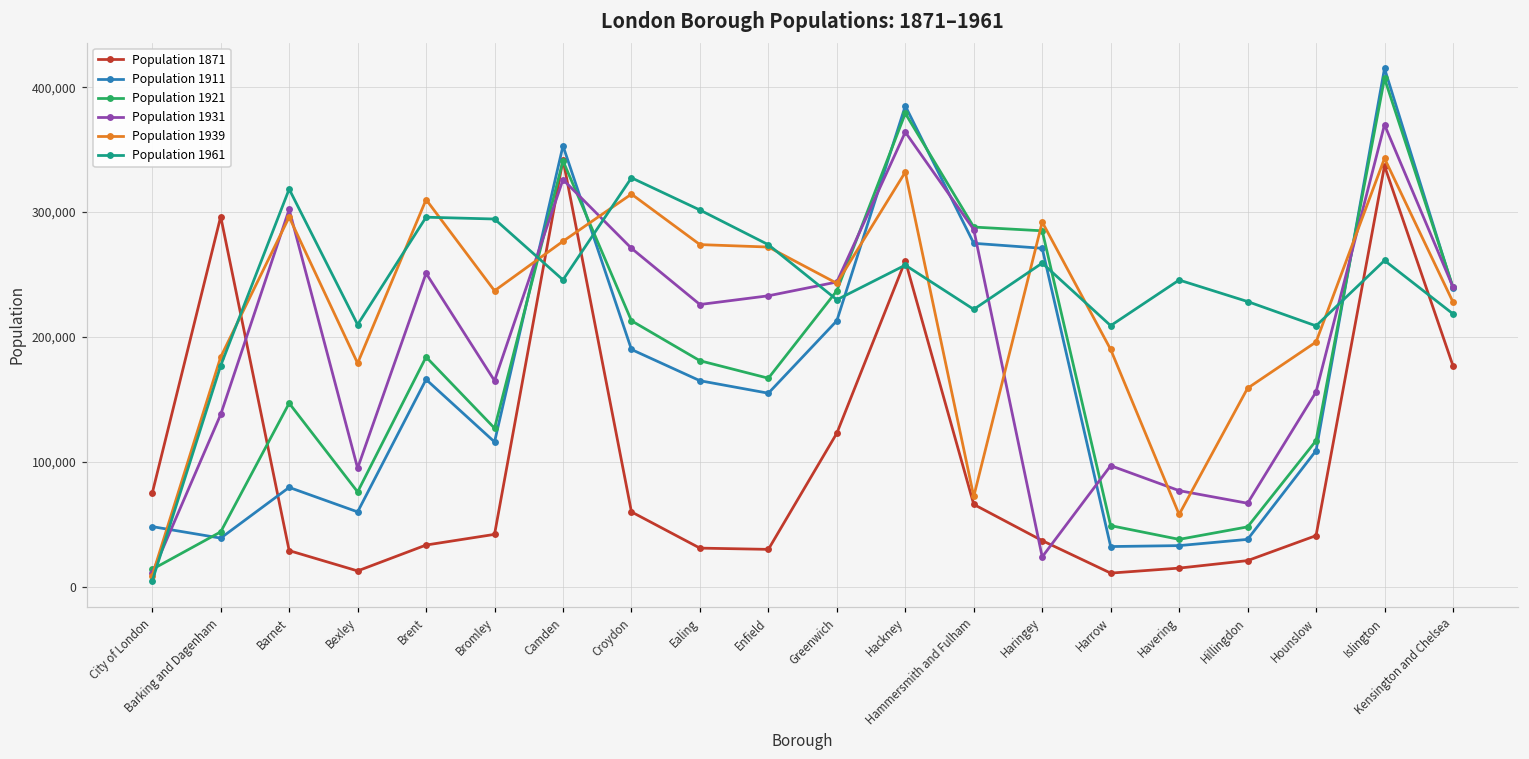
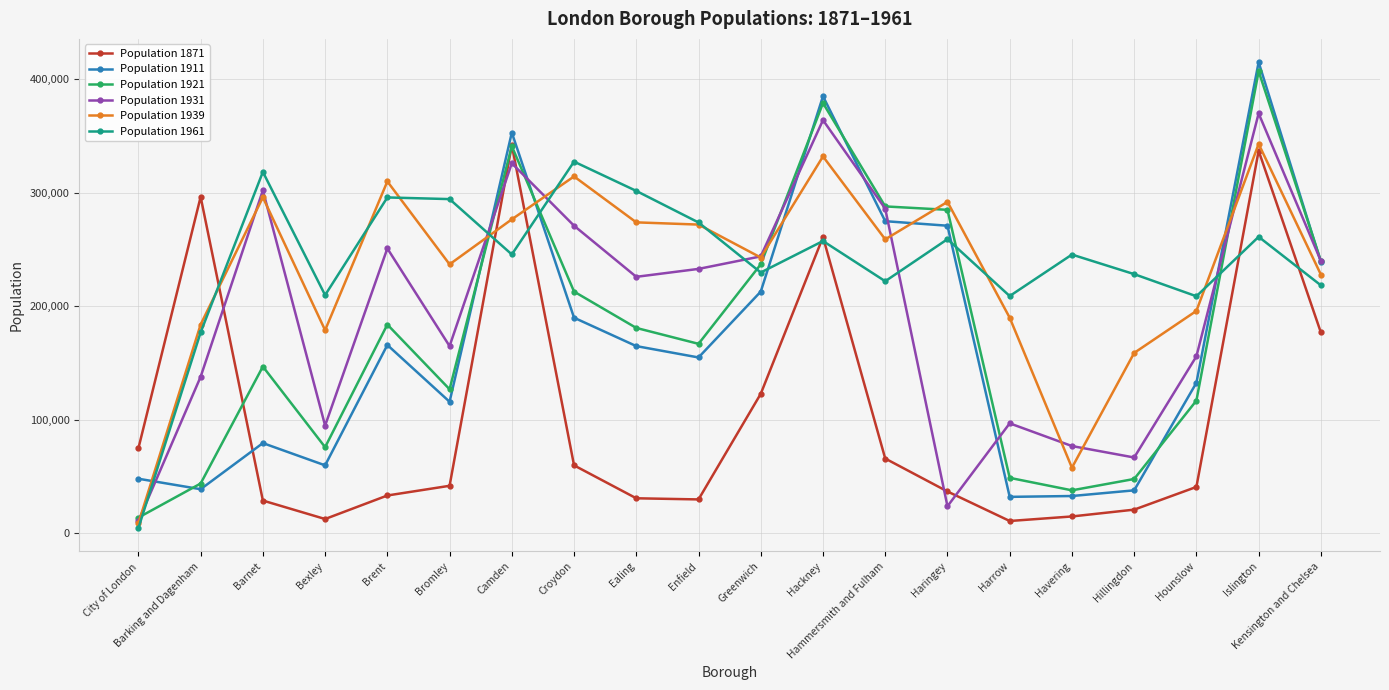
Population 1939, Hammersmith and Fulham: 72,000 -> 259,000
Population 1911, Hounslow: 109,000 -> 133,000
